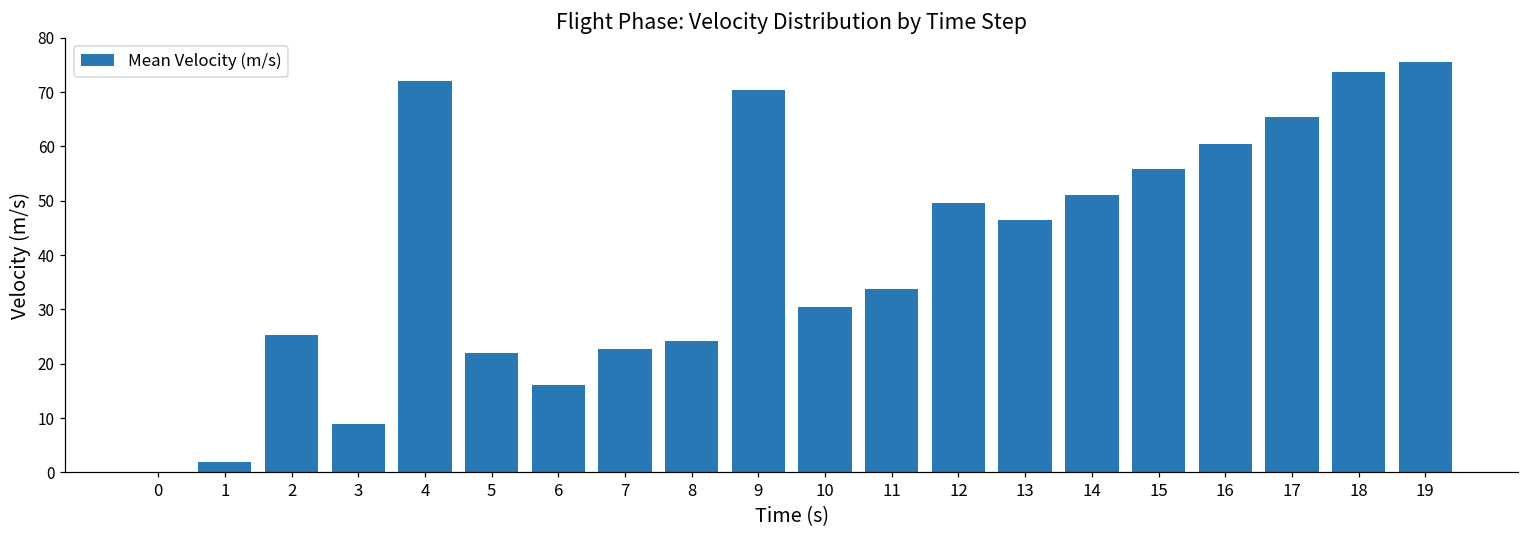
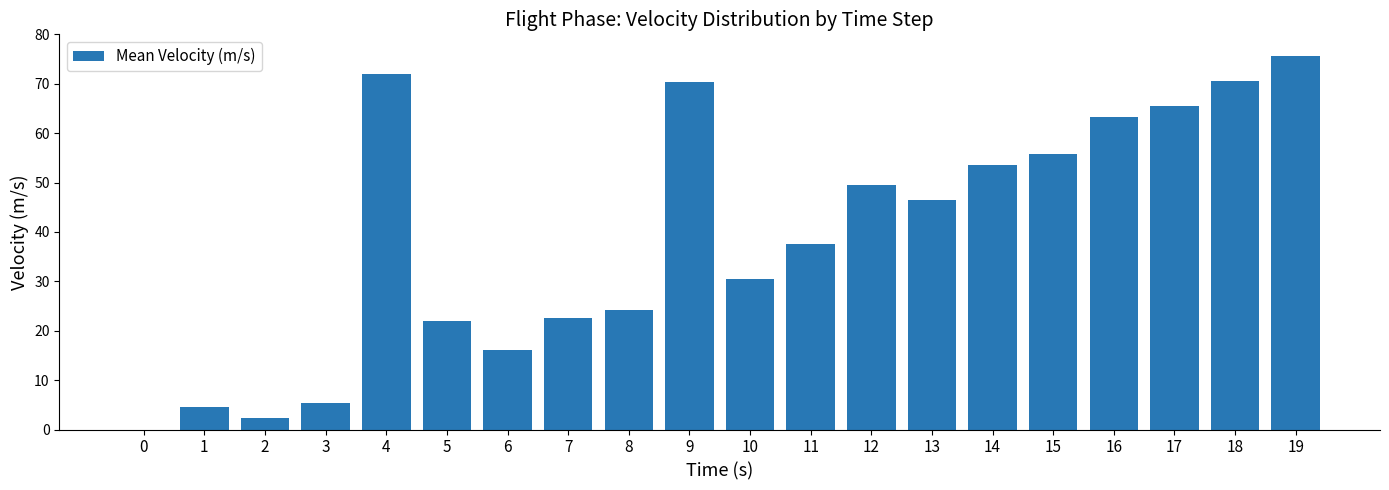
1: 2 -> 5
2: 25 -> 2
3: 9 -> 5
11: 34 -> 38
14: 51 -> 54
16: 61 -> 63
18: 74 -> 71
